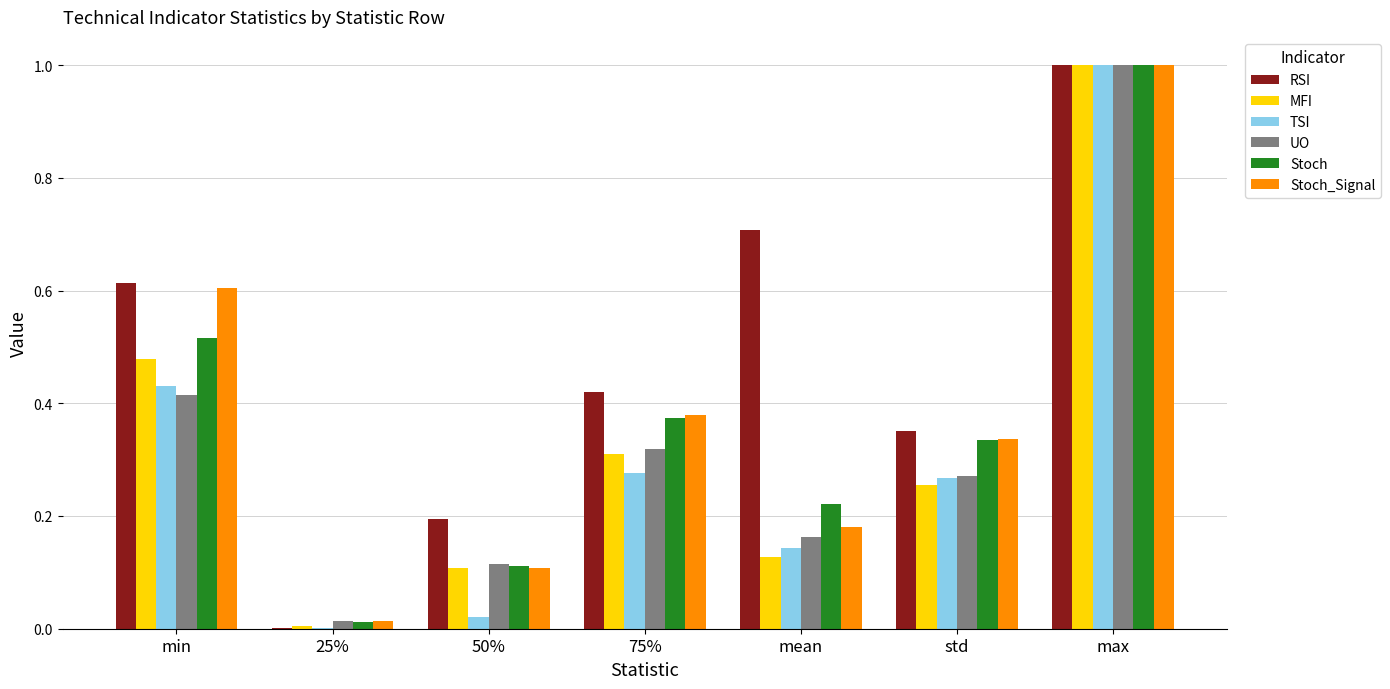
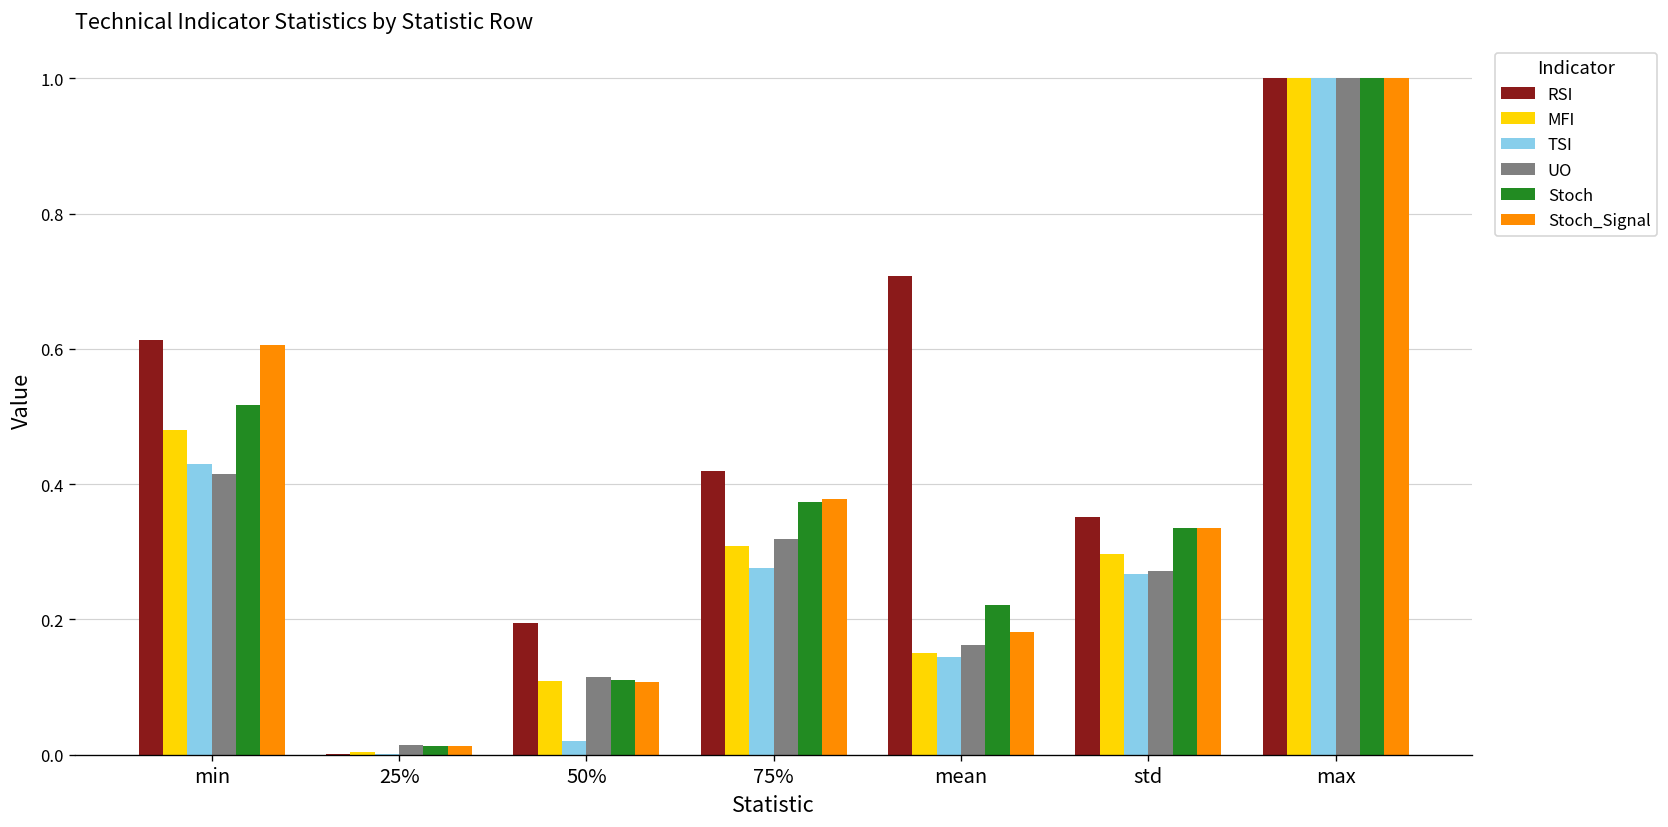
MFI, mean: 0.13 -> 0.15
MFI, std: 0.25 -> 0.30
